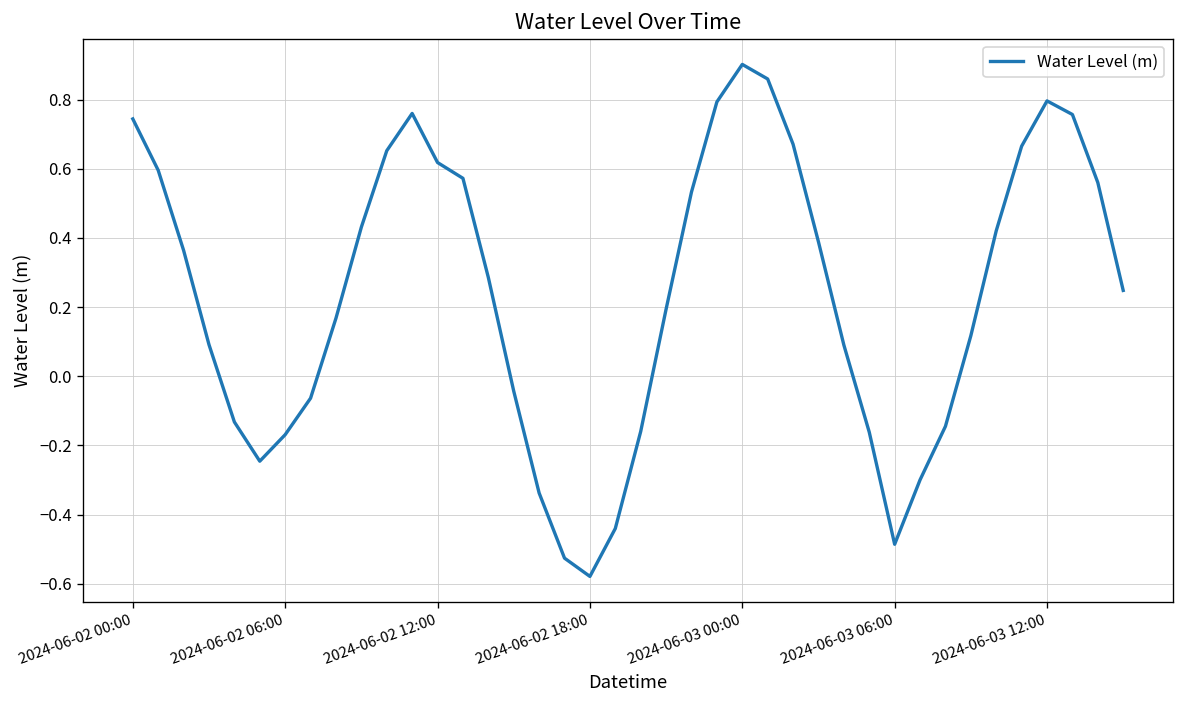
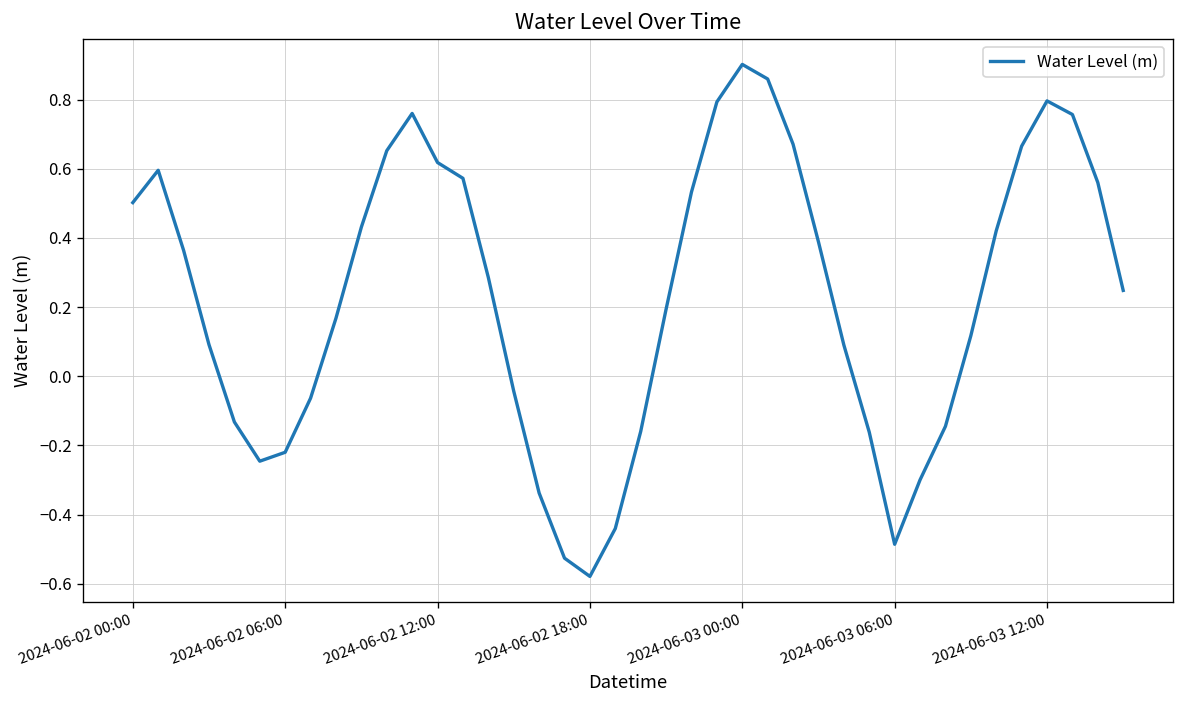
2024-06-02 00:00: 0.74 -> 0.50
2024-06-02 06:00: -0.17 -> -0.22
